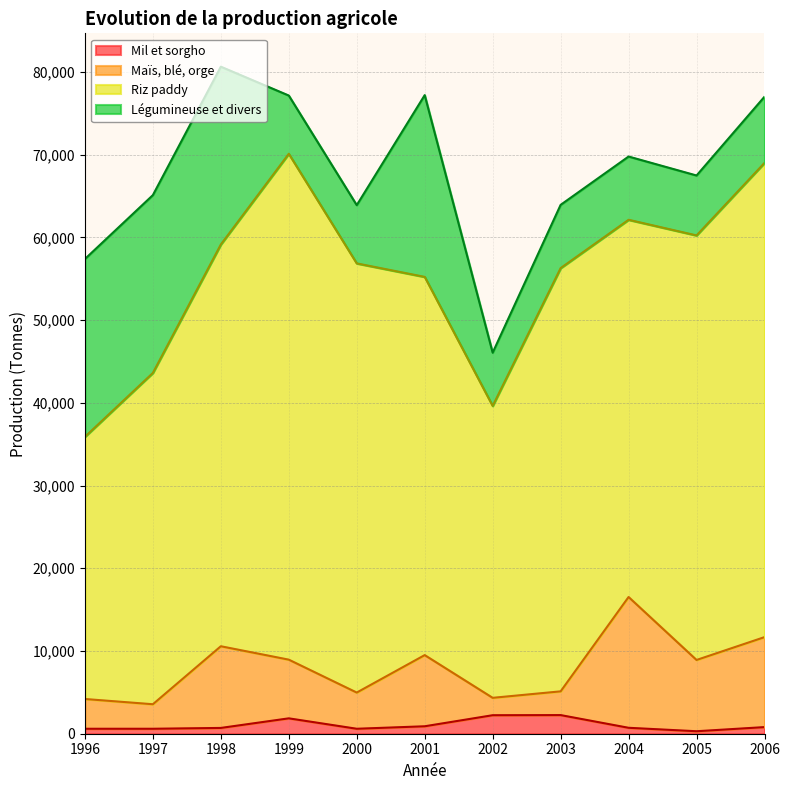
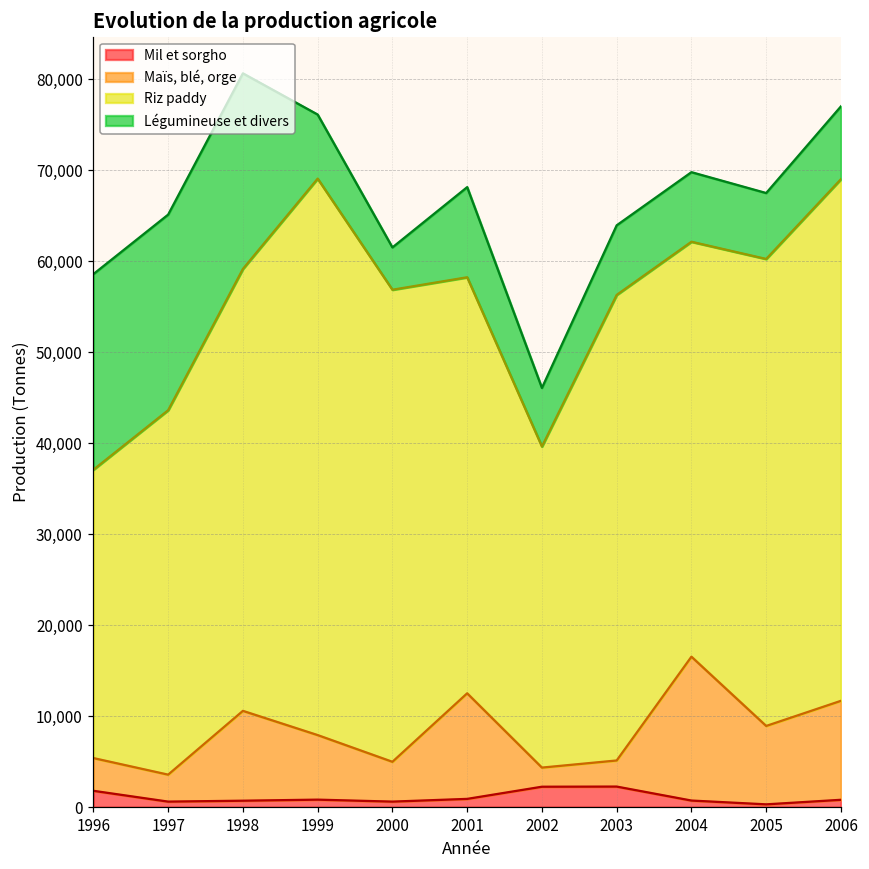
Mil et sorgho, 1996: 1,000 -> 2,000
Mil et sorgho, 1999: 2,000 -> 1,000
Légumineuse et divers, 2000: 7,000 -> 5,000
Maïs, blé, orge, 2001: 9,000 -> 12,000
Légumineuse et divers, 2001: 22,000 -> 10,000
